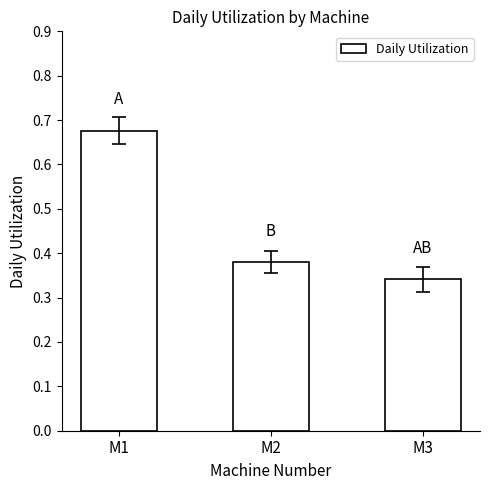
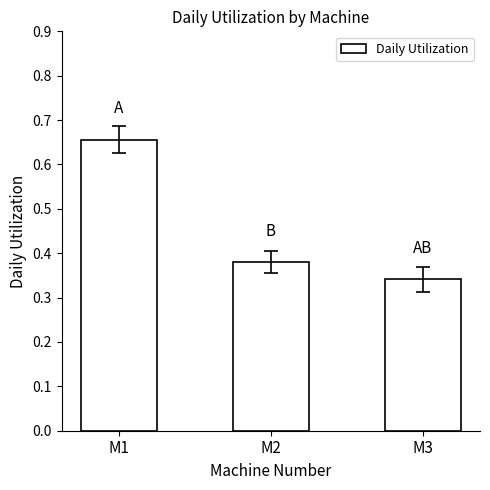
Daily Utilization, M1: 0.68 -> 0.66
